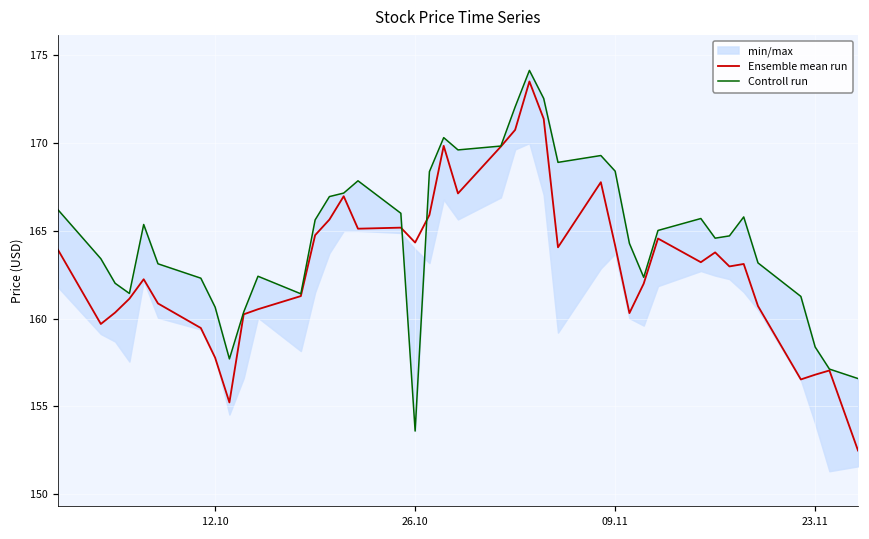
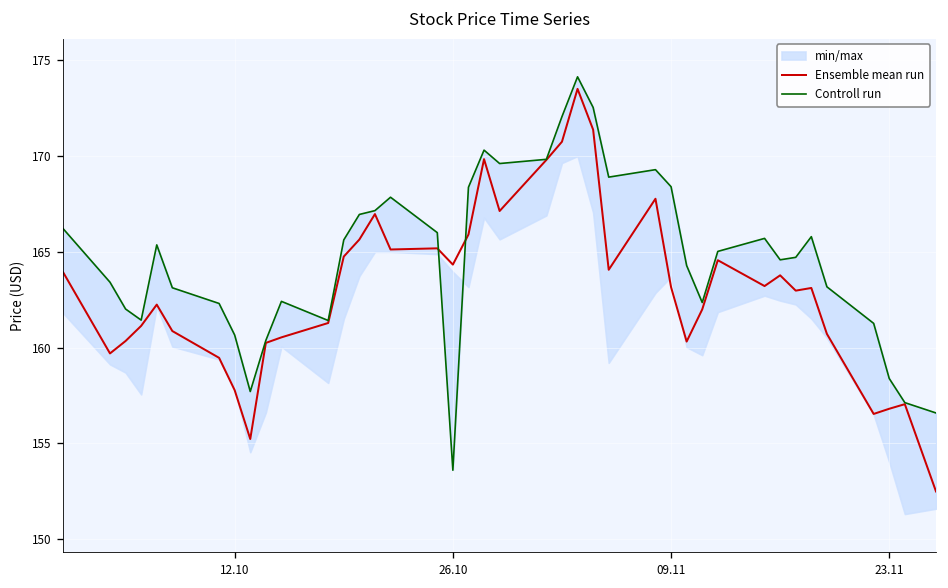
Ensemble mean run, 09.11: 164.2 -> 163.2
